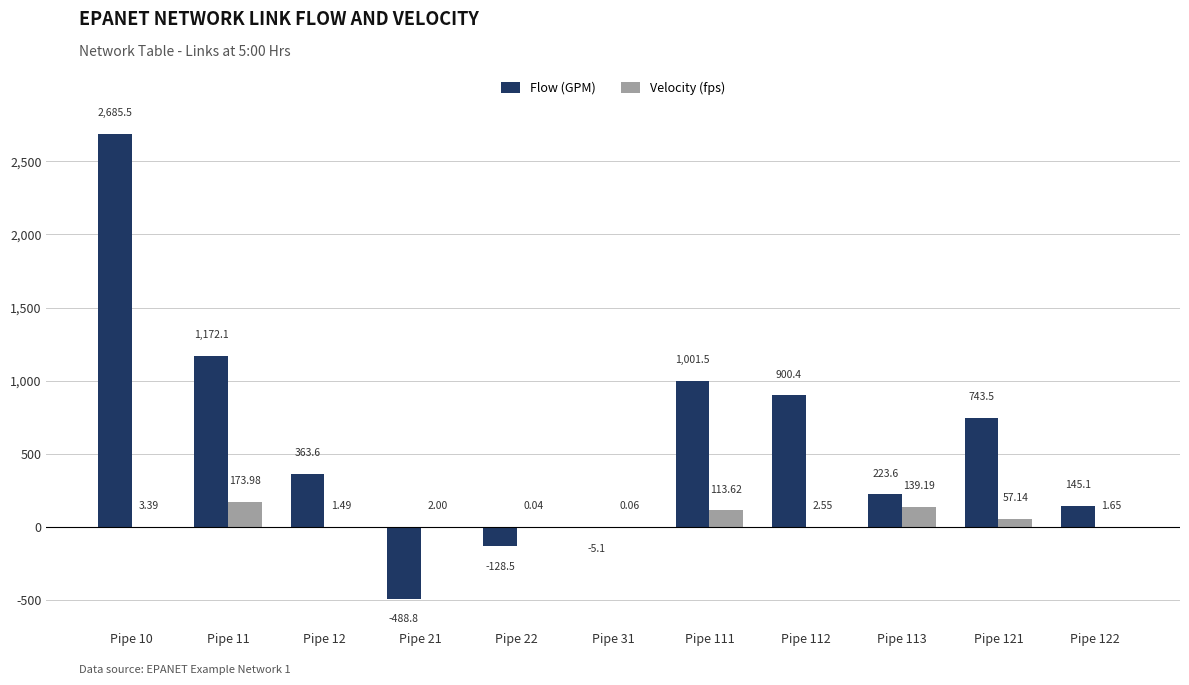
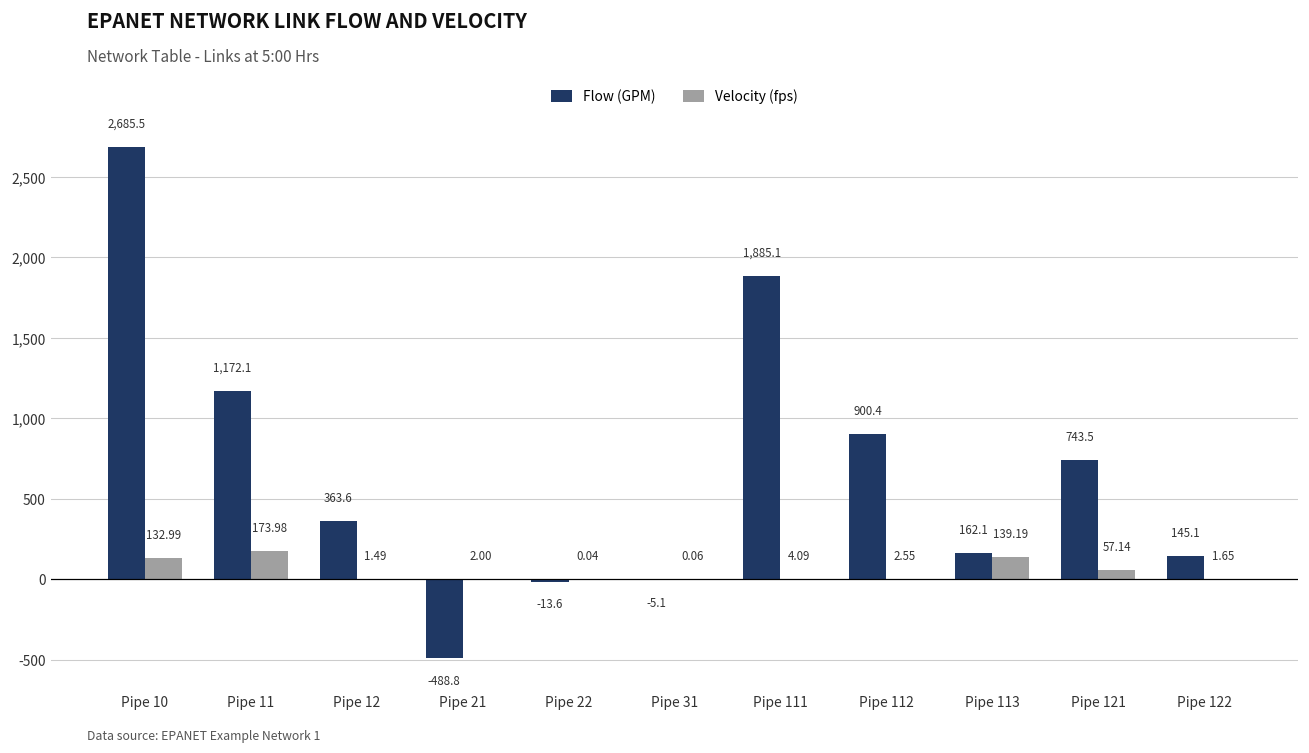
Velocity (fps), Pipe 10: 3.39 -> 132.99
Flow (GPM), Pipe 22: -128.5 -> -13.6
Flow (GPM), Pipe 111: 1,001.5 -> 1,885.1
Velocity (fps), Pipe 111: 113.62 -> 4.09
Flow (GPM), Pipe 113: 223.6 -> 162.1
